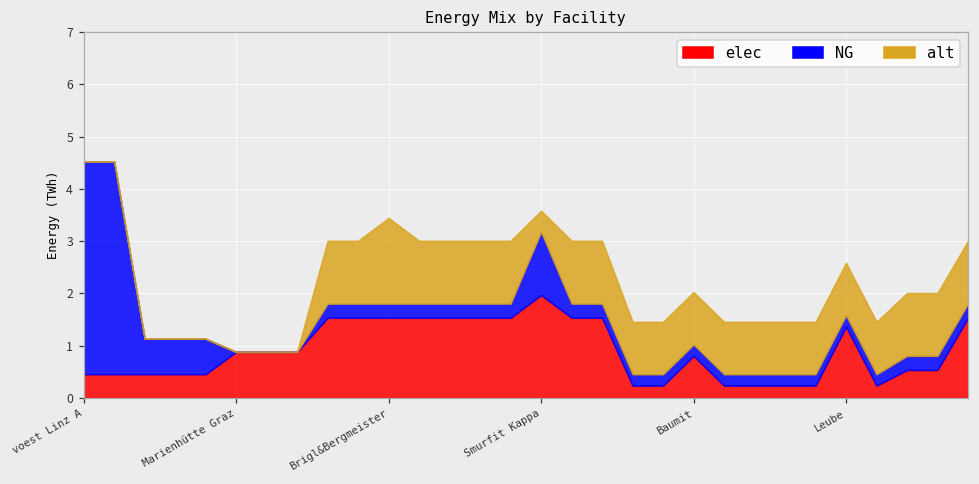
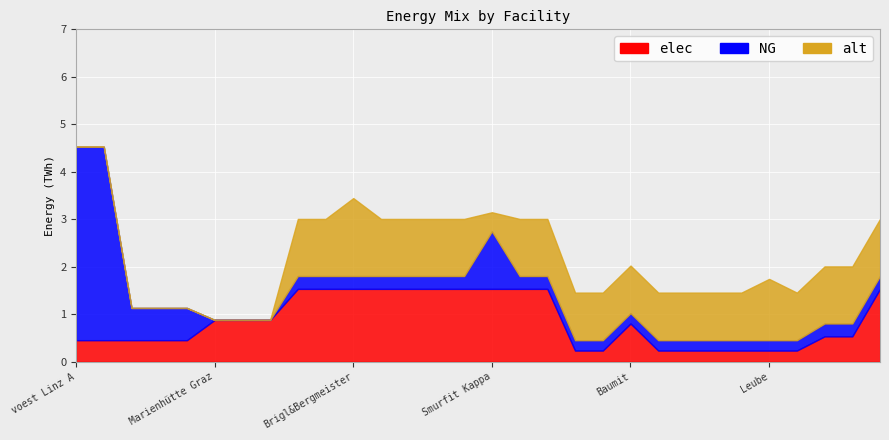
elec, Smurfit Kappa: 2.0 -> 1.5
elec, Leube: 1.4 -> 0.2
alt, Leube: 1.0 -> 1.3
